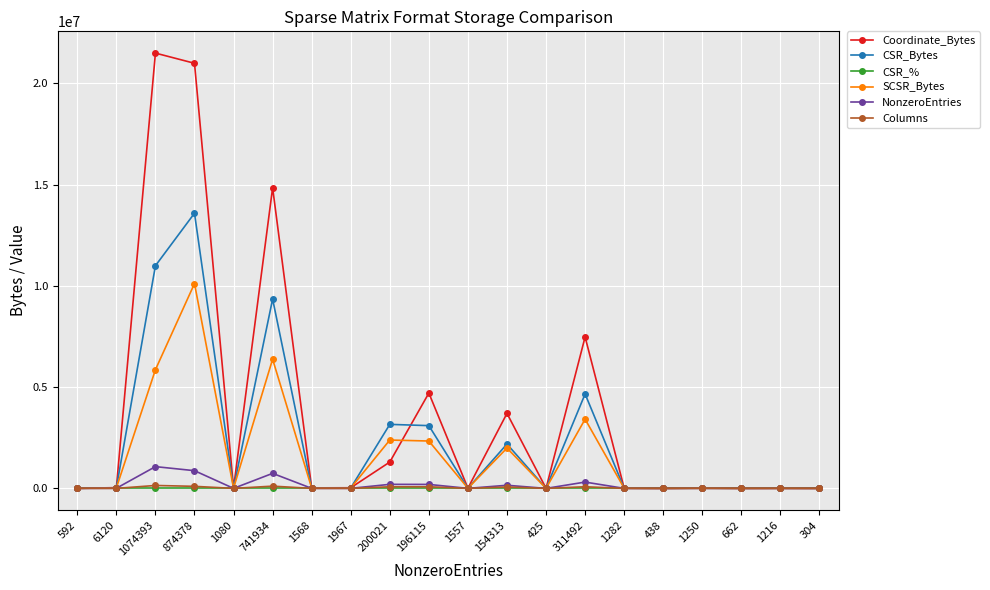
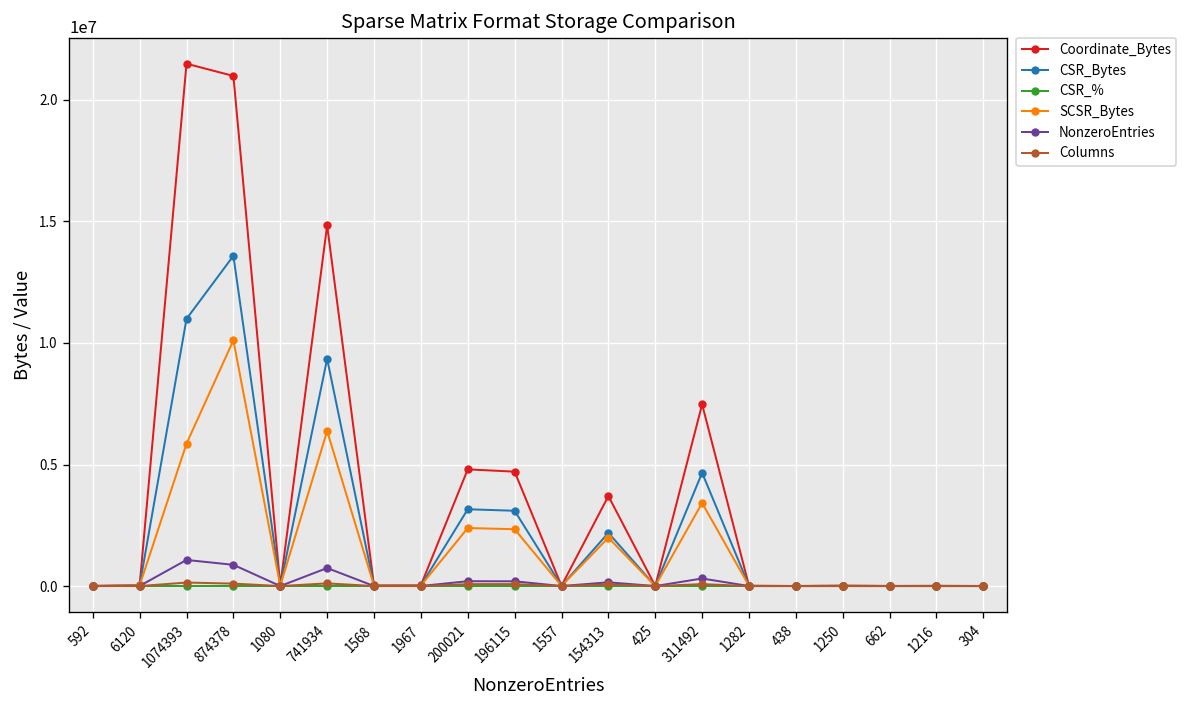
Coordinate_Bytes, 200021: 1300000 -> 4800000
